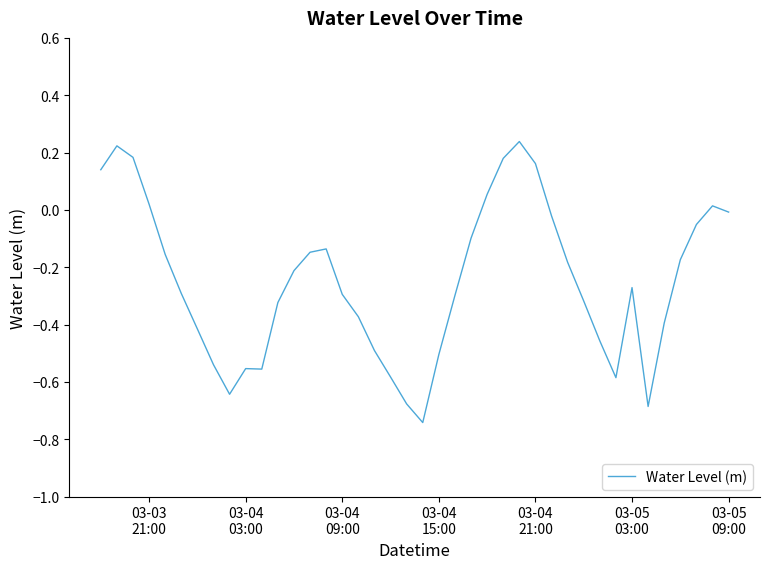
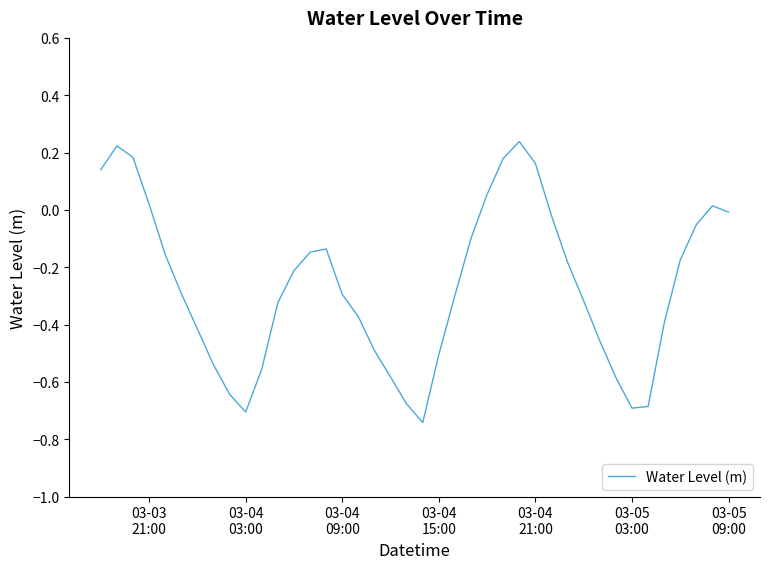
03-04 03:00: -0.55 -> -0.71
03-05 03:00: -0.27 -> -0.69
